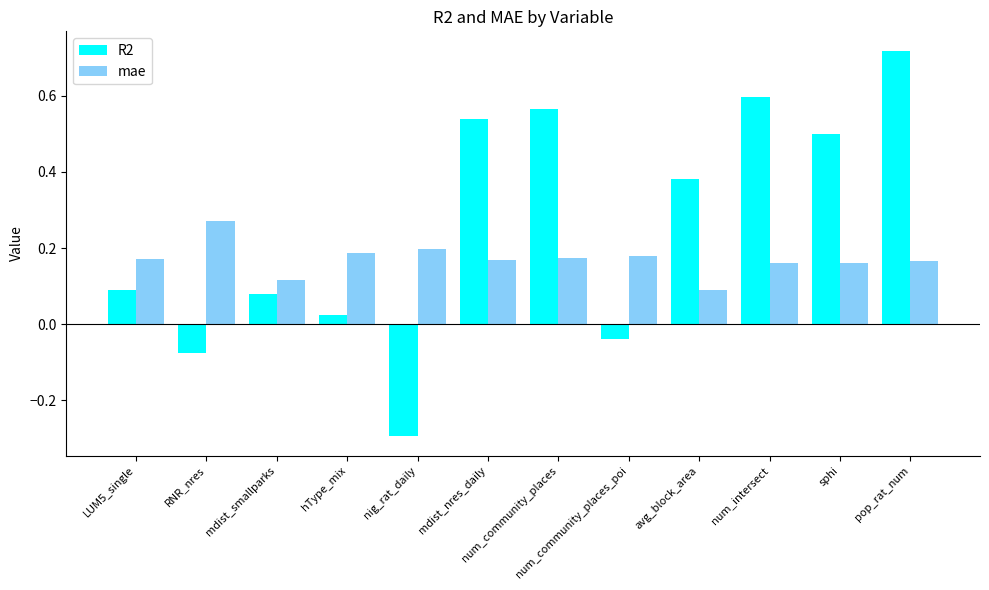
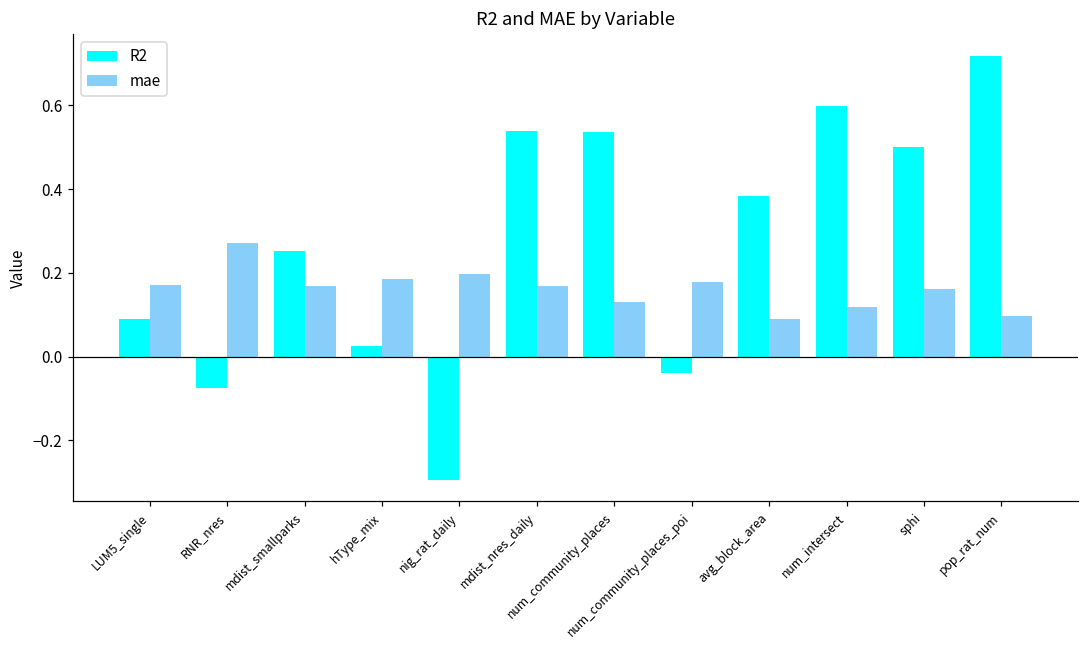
R2, mdist_smallparks: 0.08 -> 0.25
mae, mdist_smallparks: 0.12 -> 0.17
R2, num_community_places: 0.56 -> 0.54
mae, num_community_places: 0.17 -> 0.13
mae, num_intersect: 0.16 -> 0.12
mae, pop_rat_num: 0.17 -> 0.10
